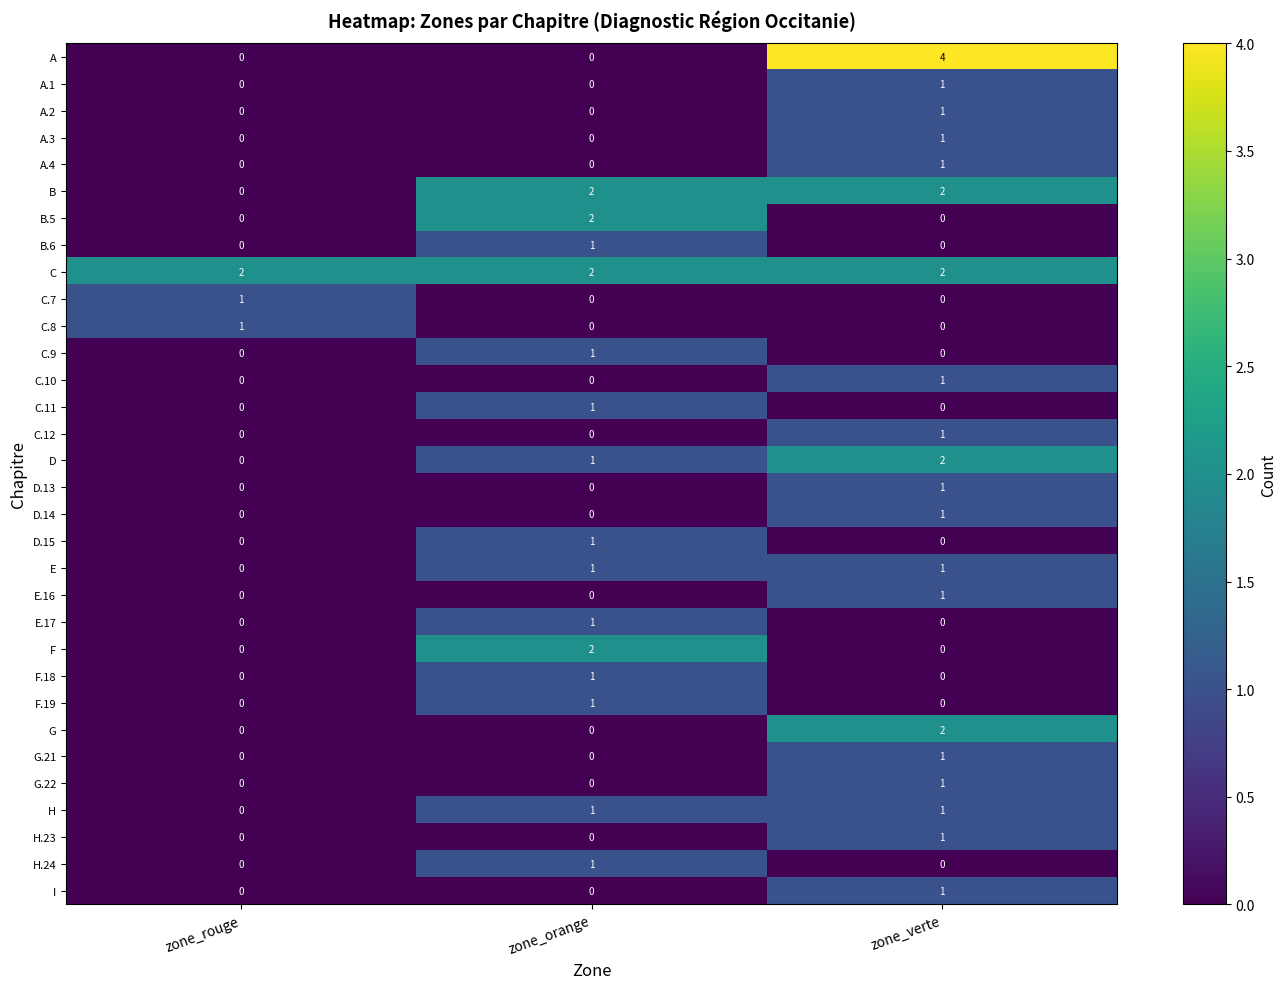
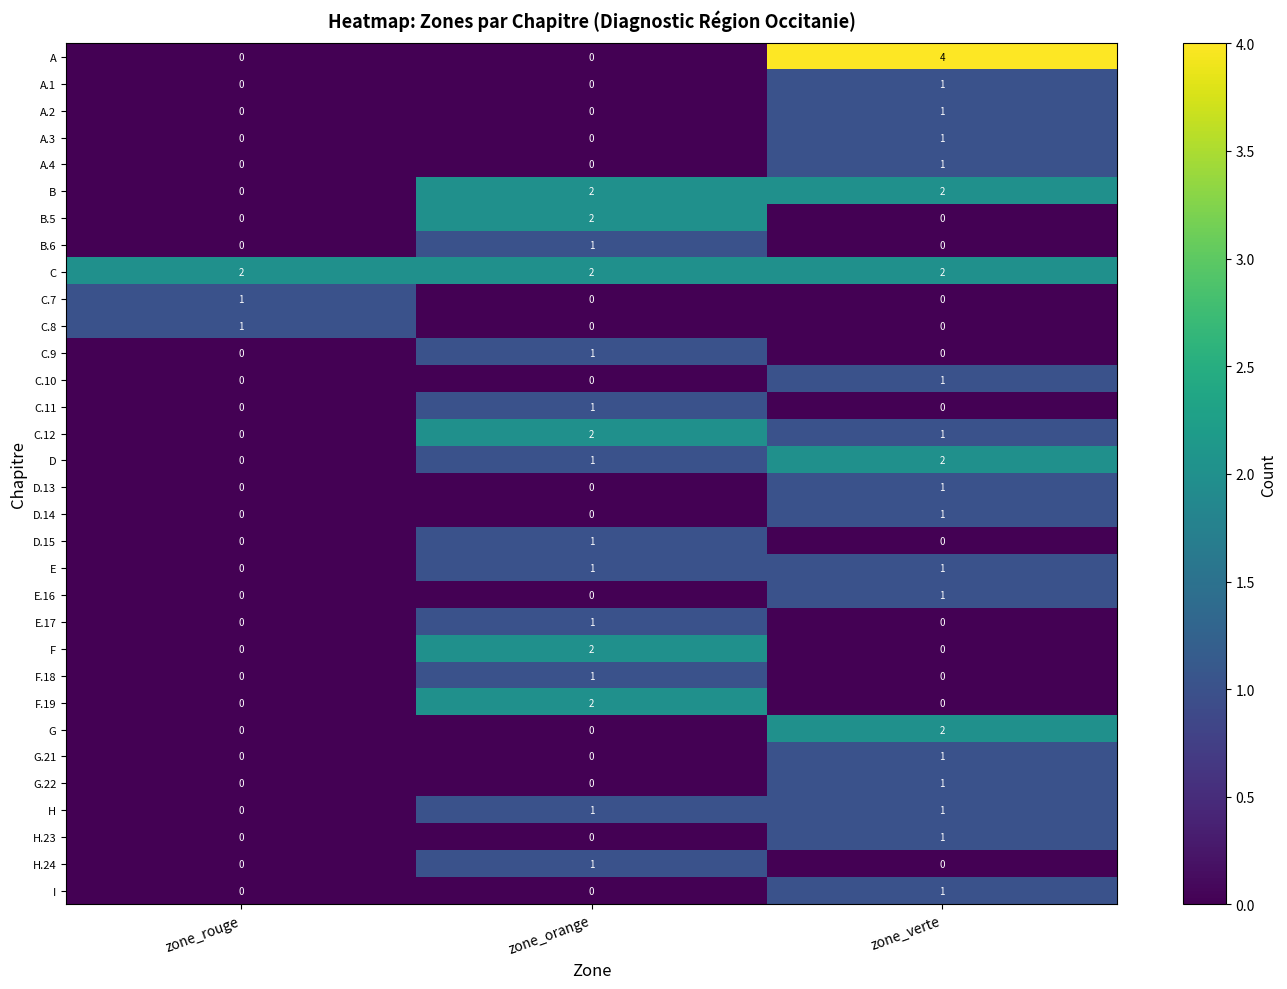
C.12, zone_orange: 0 -> 2
F.19, zone_orange: 1 -> 2
